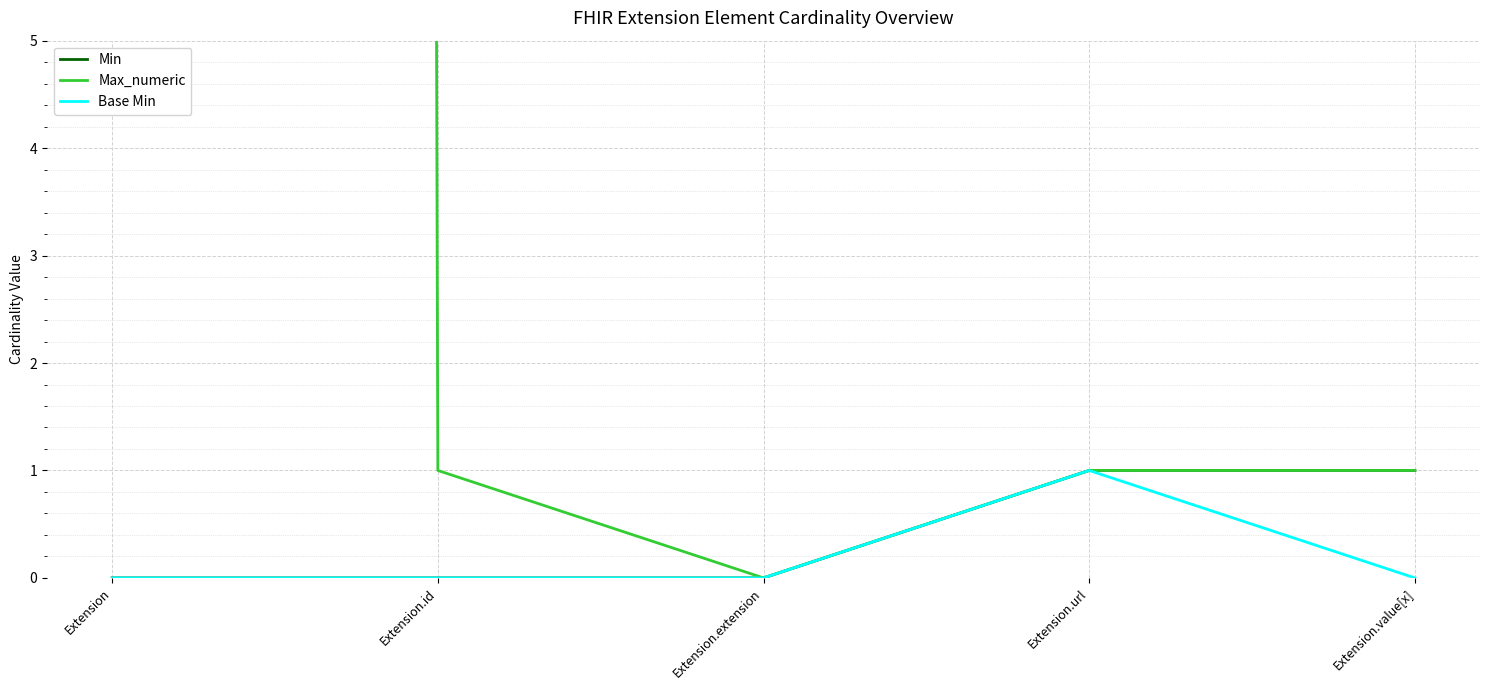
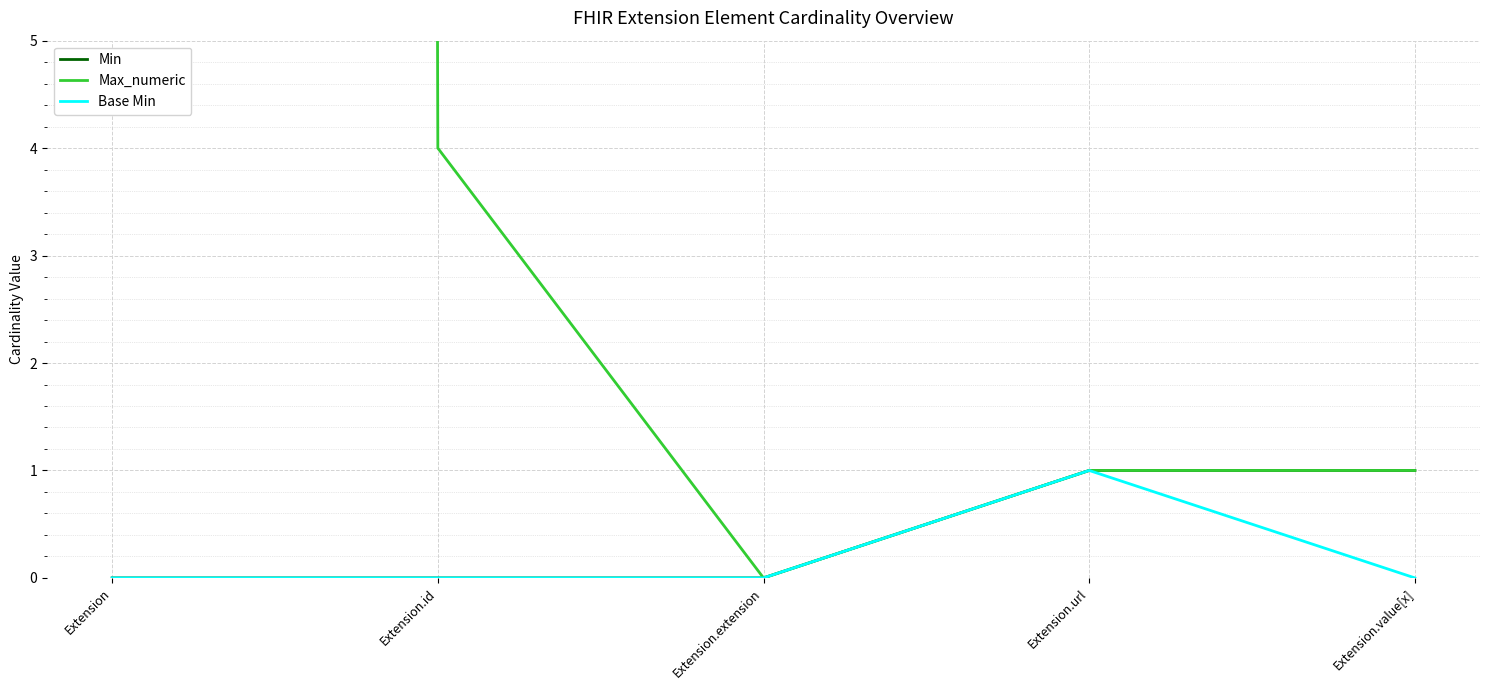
Max_numeric, Extension.id: 1 -> 4
